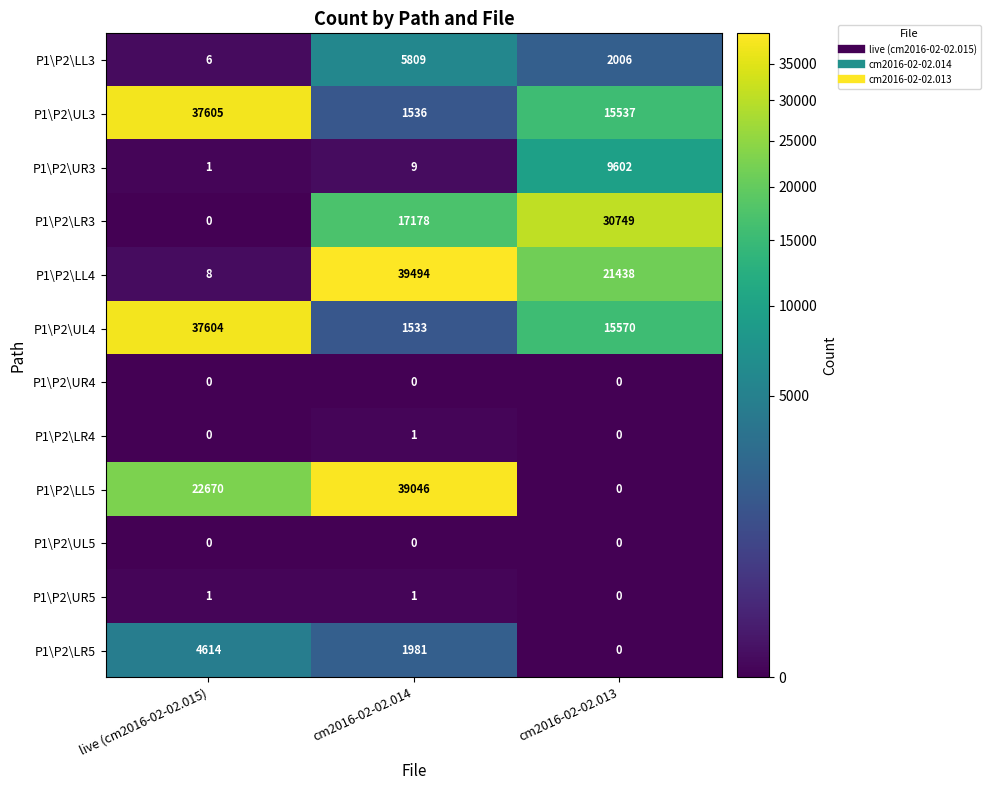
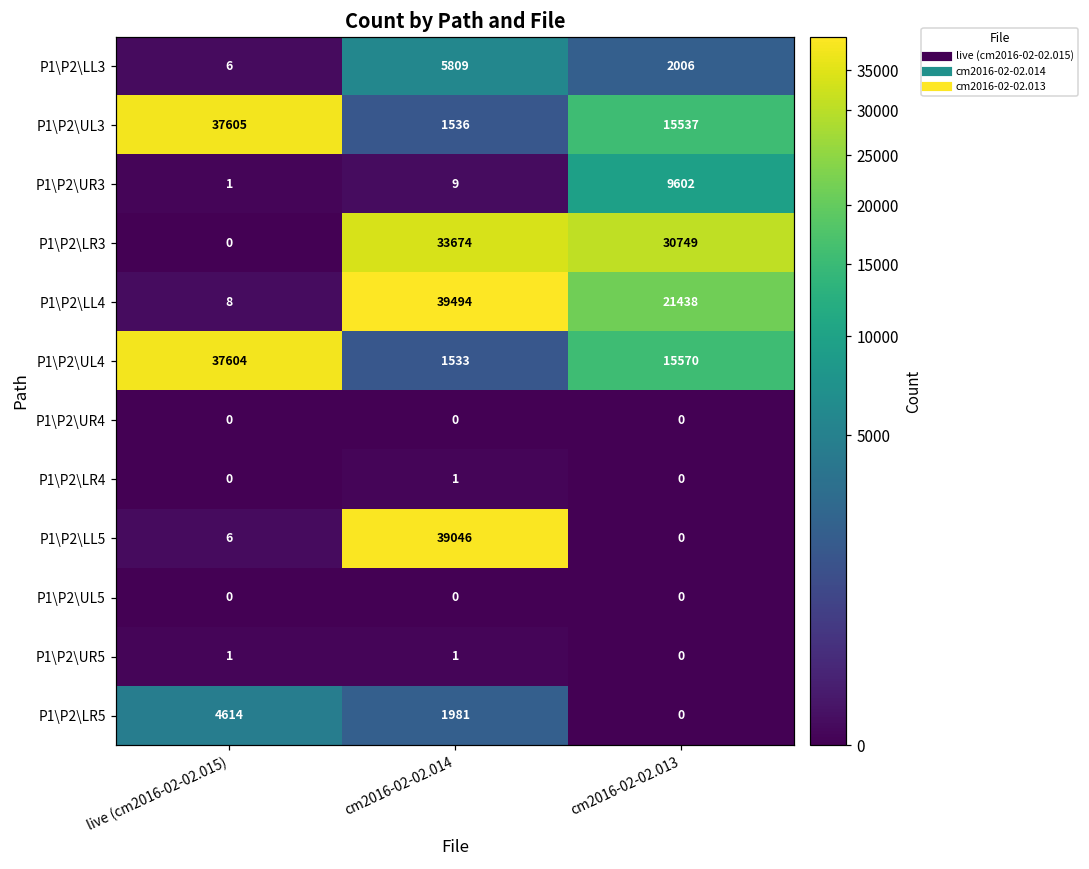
P1\P2\LR3, cm2016-02-02.014: 17178 -> 33674
P1\P2\LL5, live (cm2016-02-02.015): 22670 -> 6
